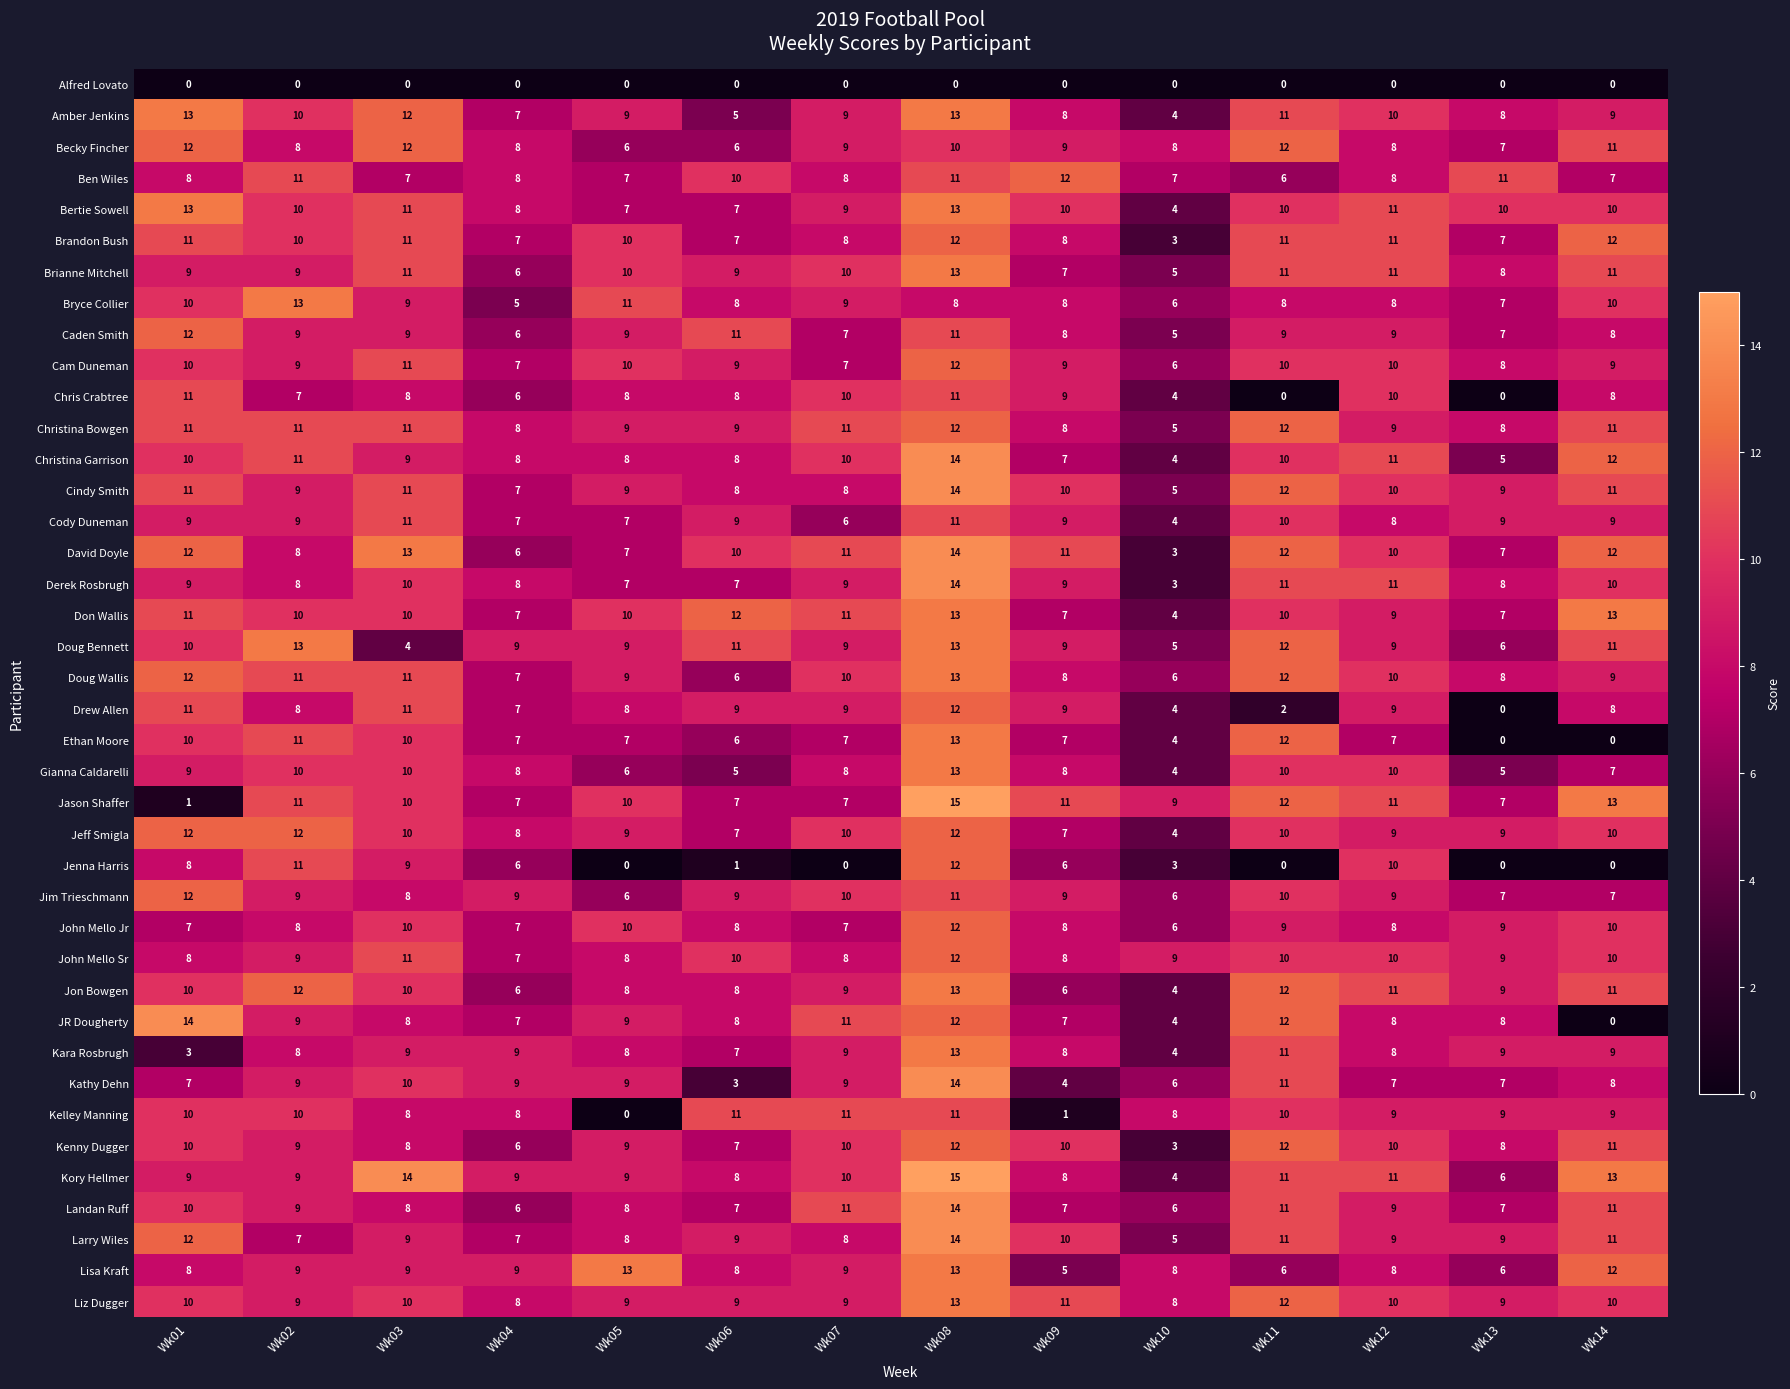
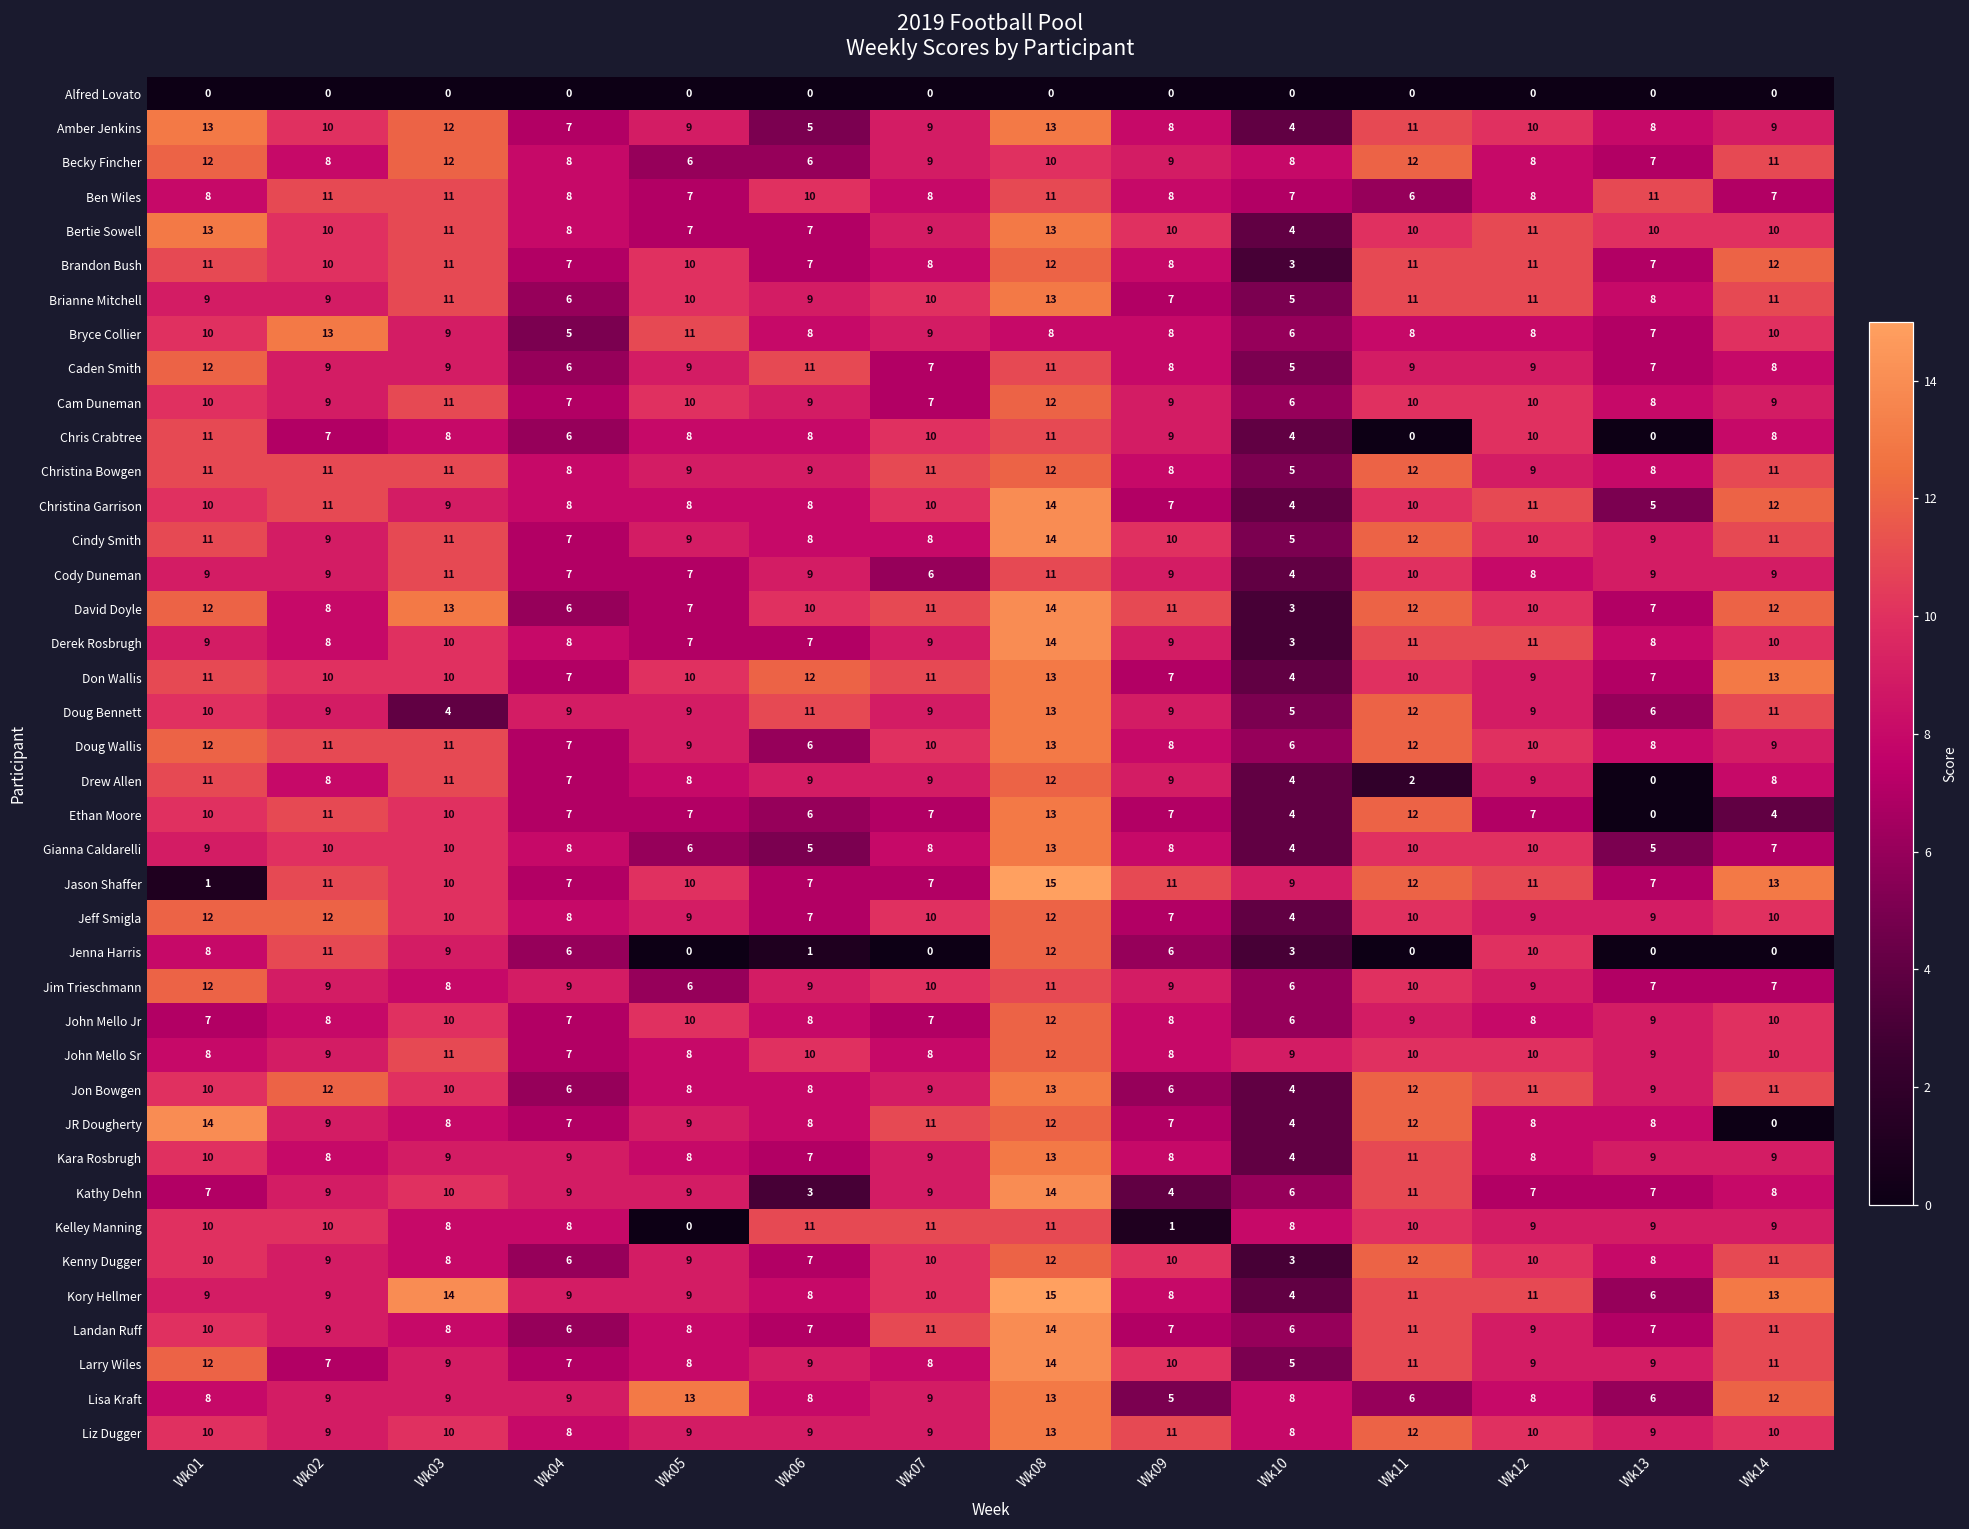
Ben Wiles, Wk03: 7 -> 11
Ben Wiles, Wk09: 12 -> 8
Doug Bennett, Wk02: 13 -> 9
Ethan Moore, Wk14: 0 -> 4
Kara Rosbrugh, Wk01: 3 -> 10
